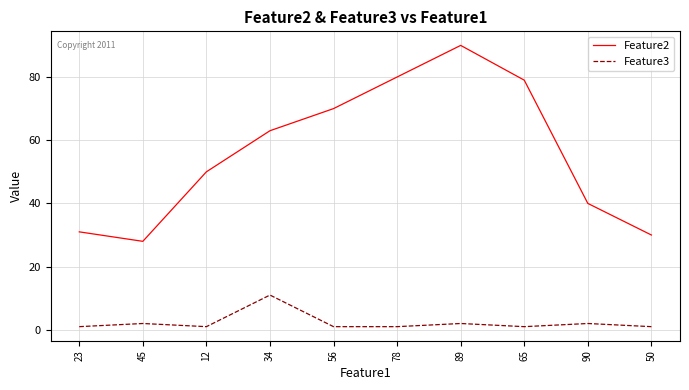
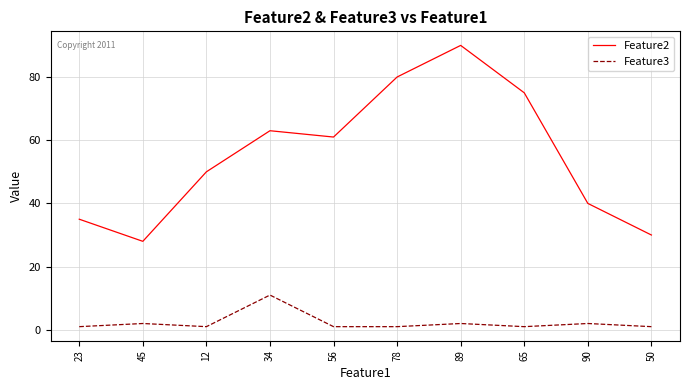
Feature2, 23: 31 -> 35
Feature2, 56: 70 -> 61
Feature2, 65: 79 -> 75
